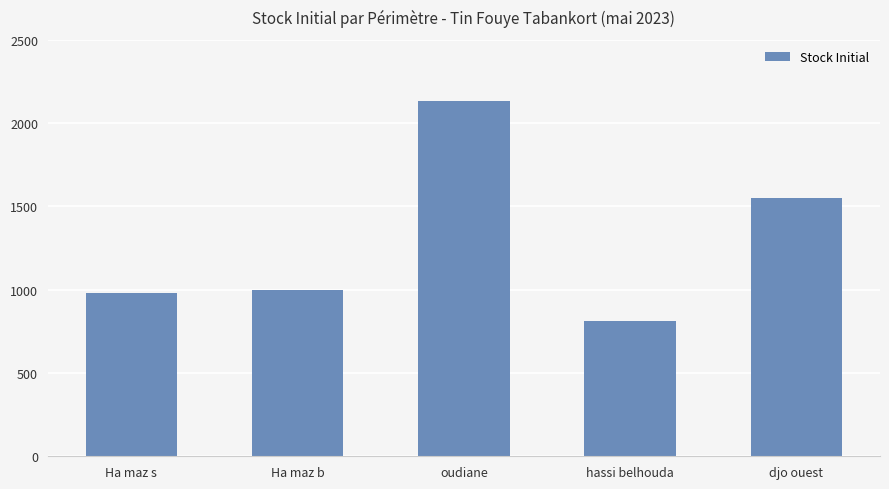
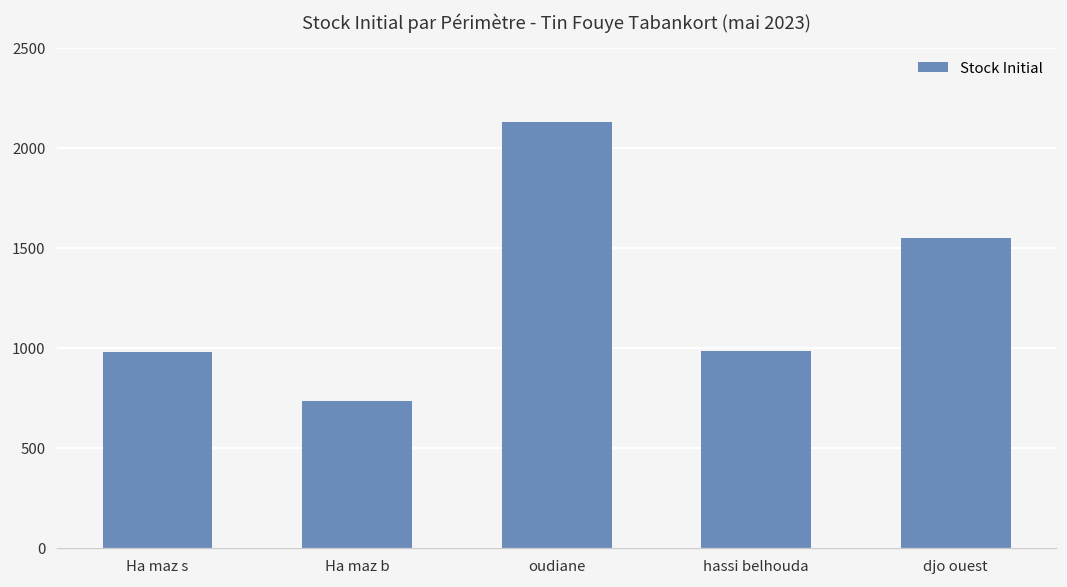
Ha maz b: 1000 -> 730
hassi belhouda: 810 -> 990
